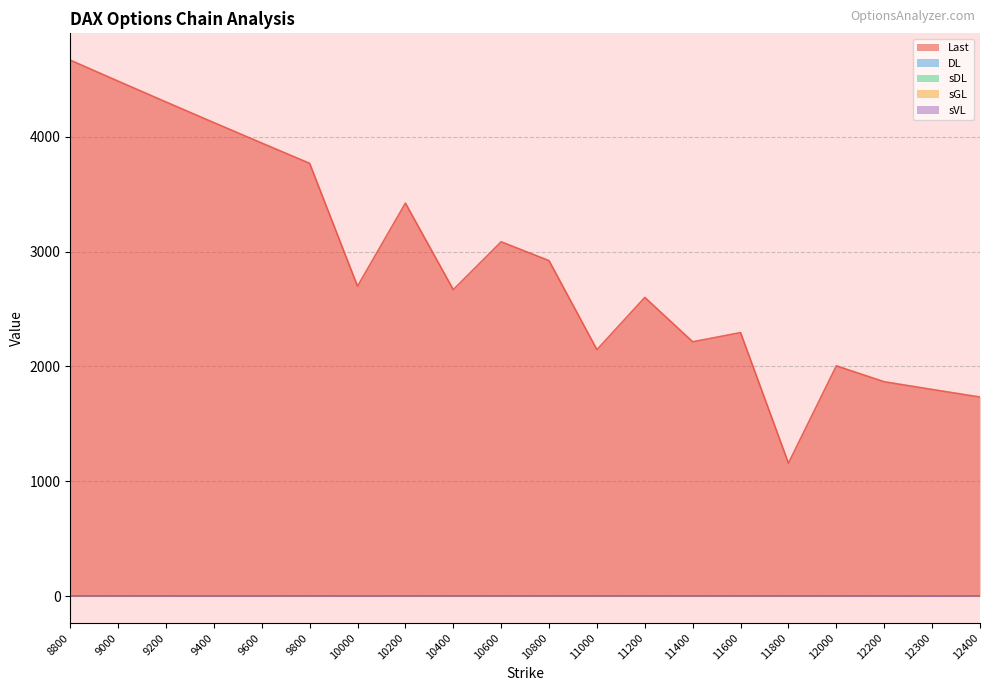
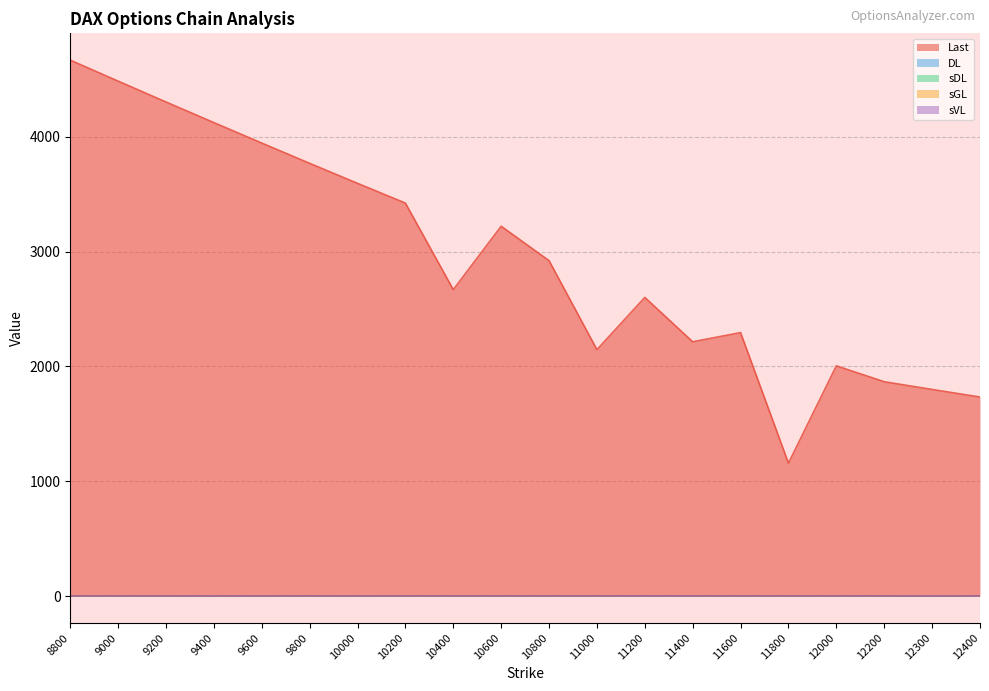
Last, 10000: 2700 -> 3600
Last, 10600: 3090 -> 3220
